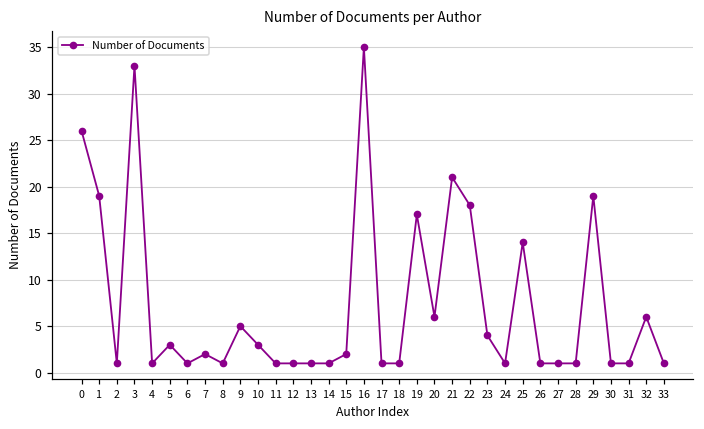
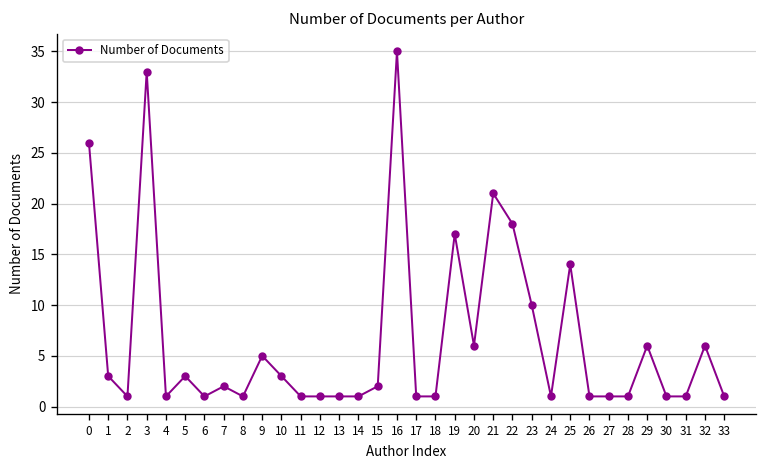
1: 19 -> 3
23: 4 -> 10
29: 19 -> 6
